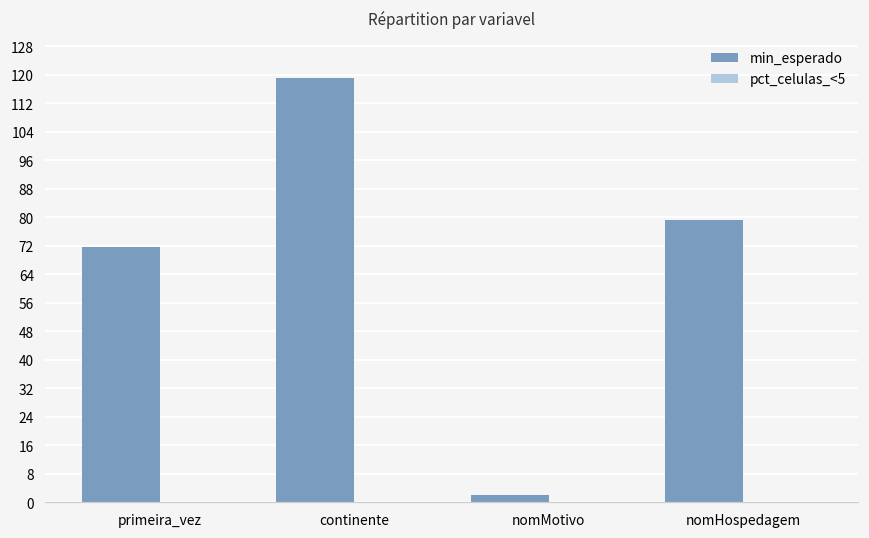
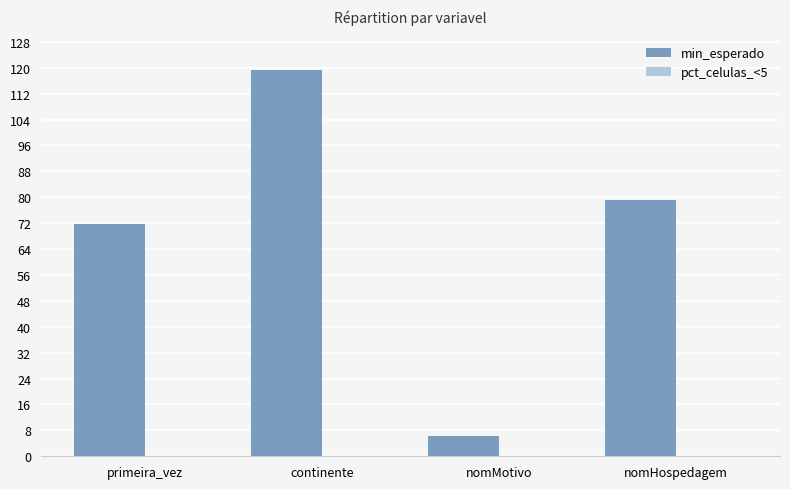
min_esperado, nomMotivo: 2 -> 6
